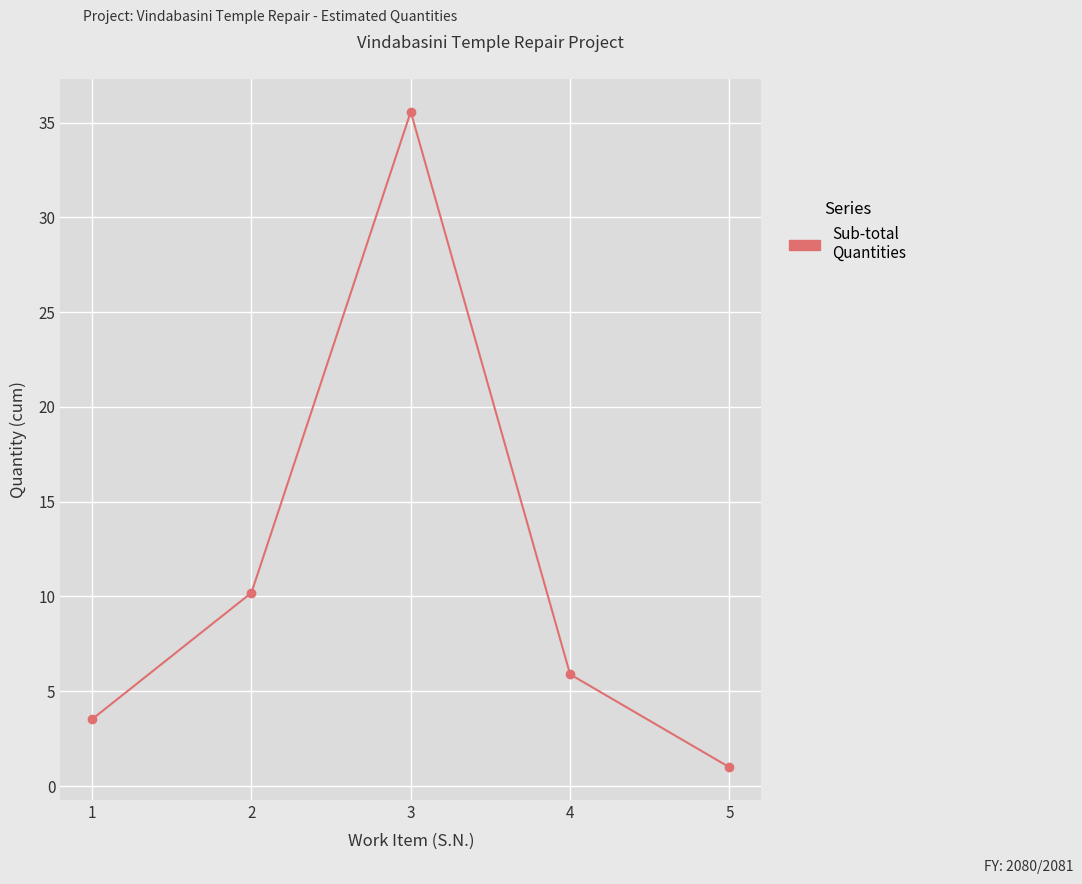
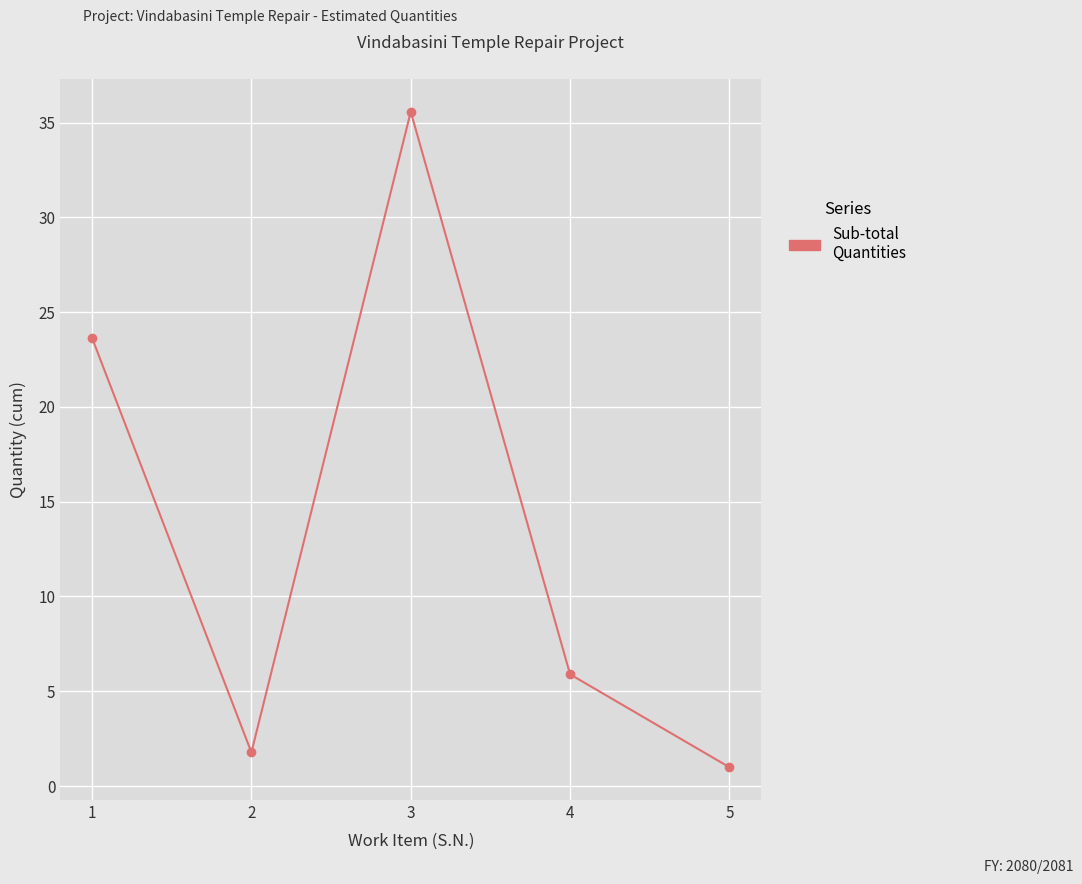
1: 3.5 -> 23.6
2: 10.2 -> 1.8
